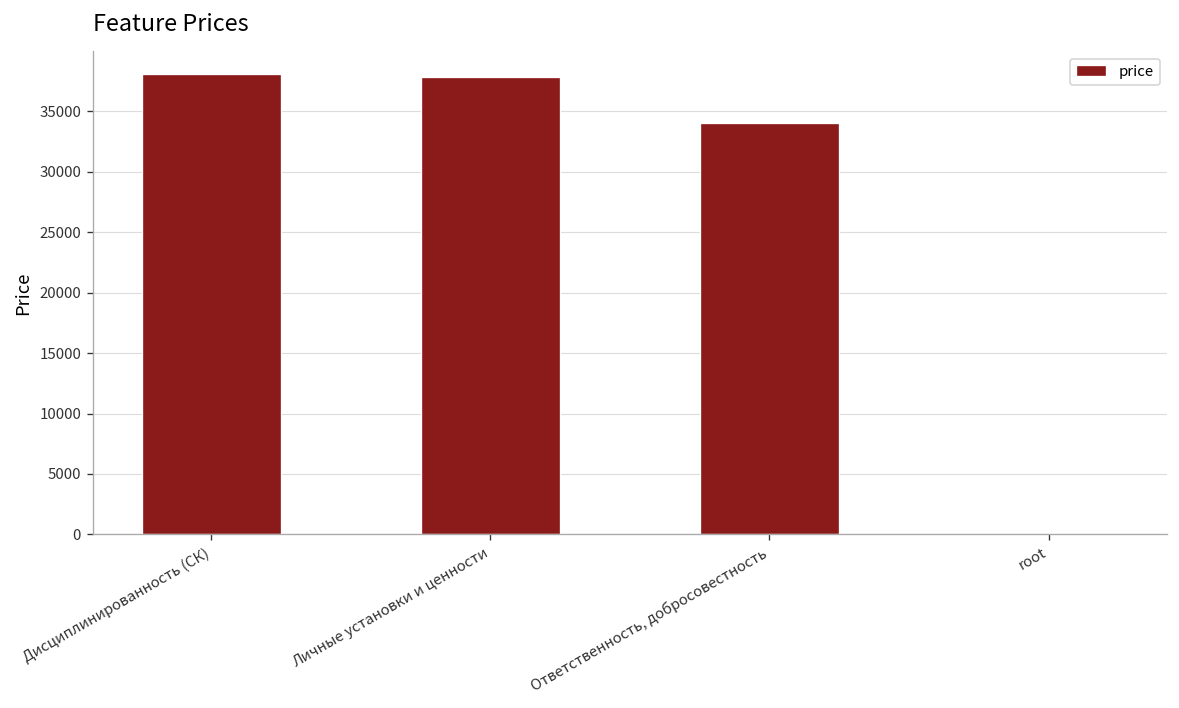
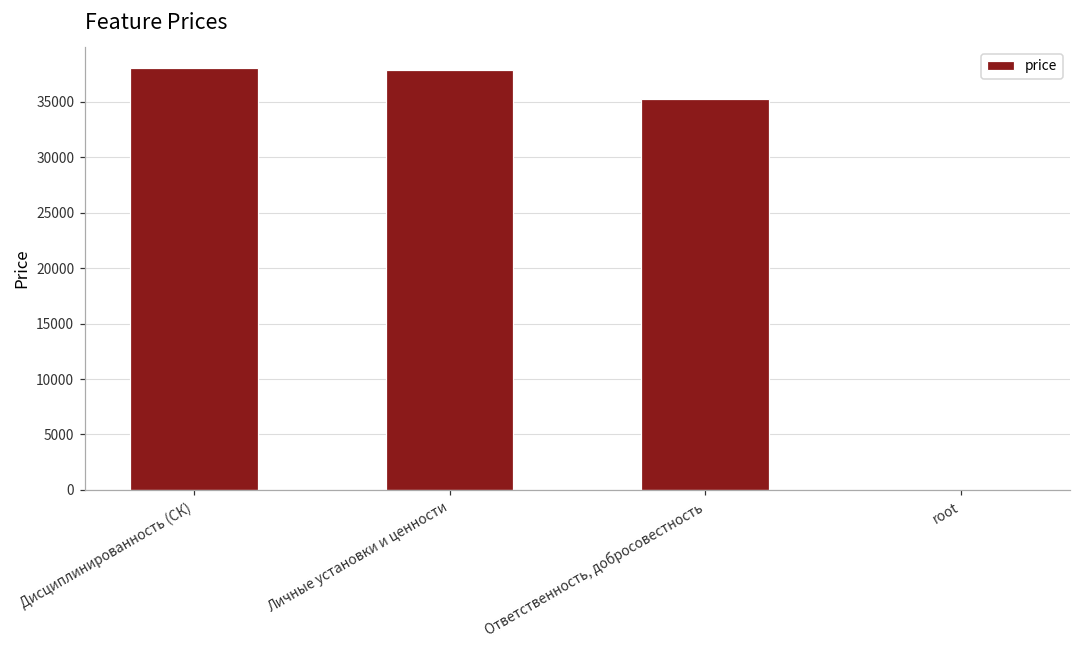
Ответственность, добросовестность: 34000 -> 35300
